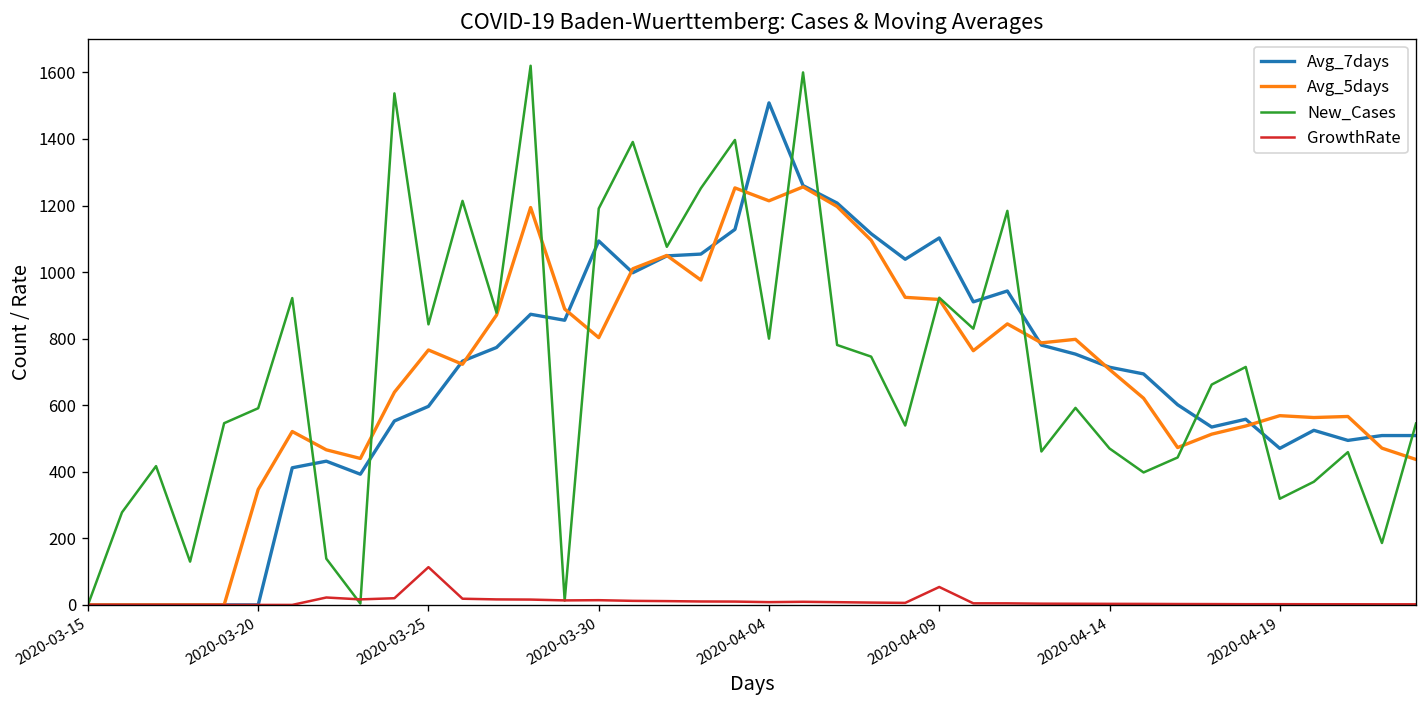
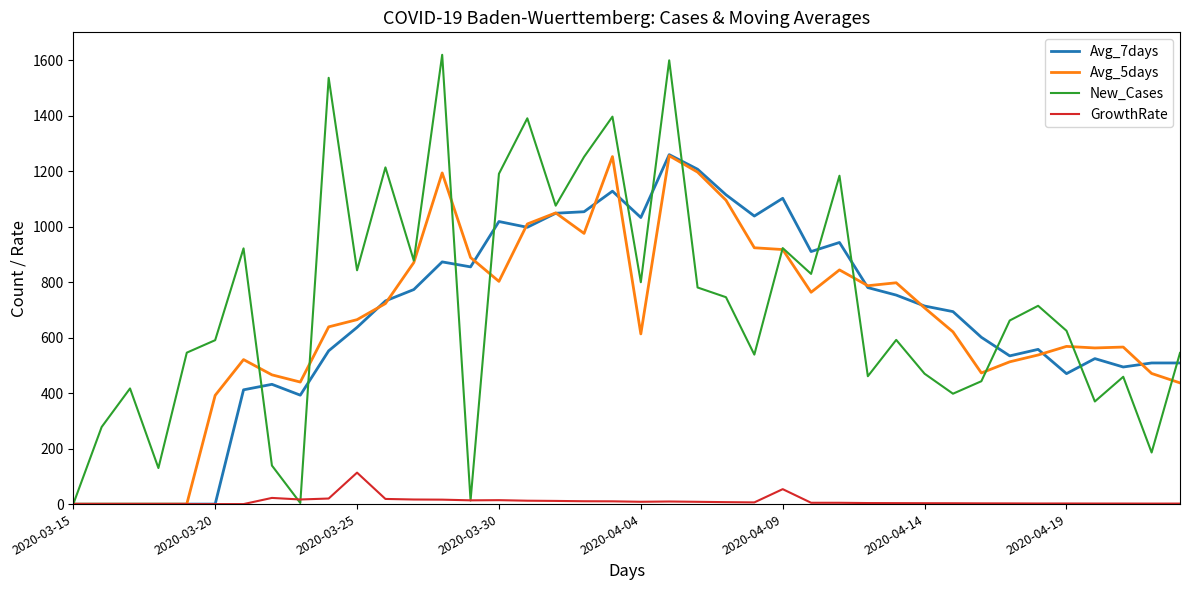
Avg_5days, 2020-03-20: 350 -> 390
Avg_7days, 2020-03-25: 600 -> 640
Avg_5days, 2020-03-25: 770 -> 670
Avg_7days, 2020-03-30: 1090 -> 1020
Avg_7days, 2020-04-04: 1510 -> 1030
Avg_5days, 2020-04-04: 1210 -> 610
New_Cases, 2020-04-19: 320 -> 630
